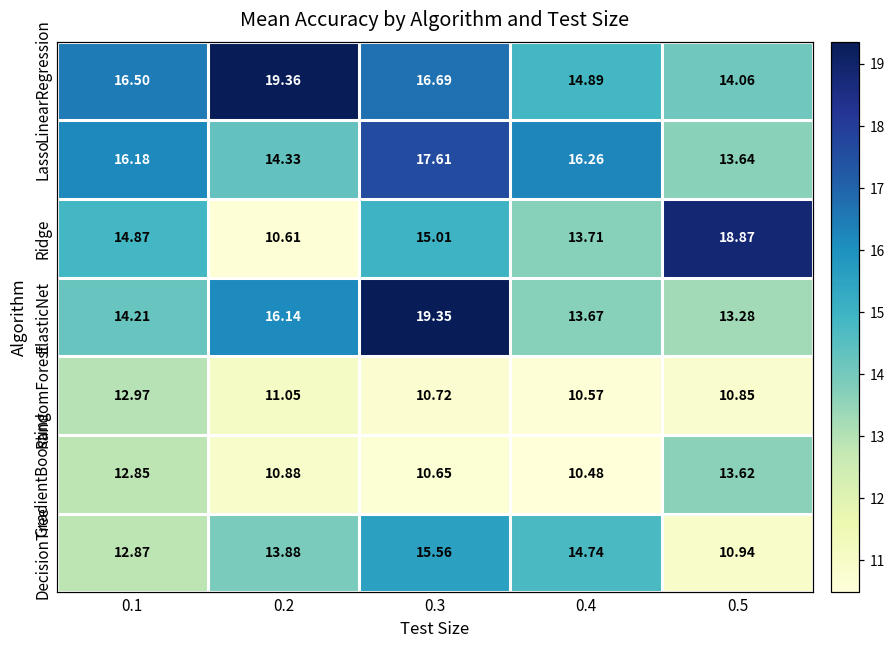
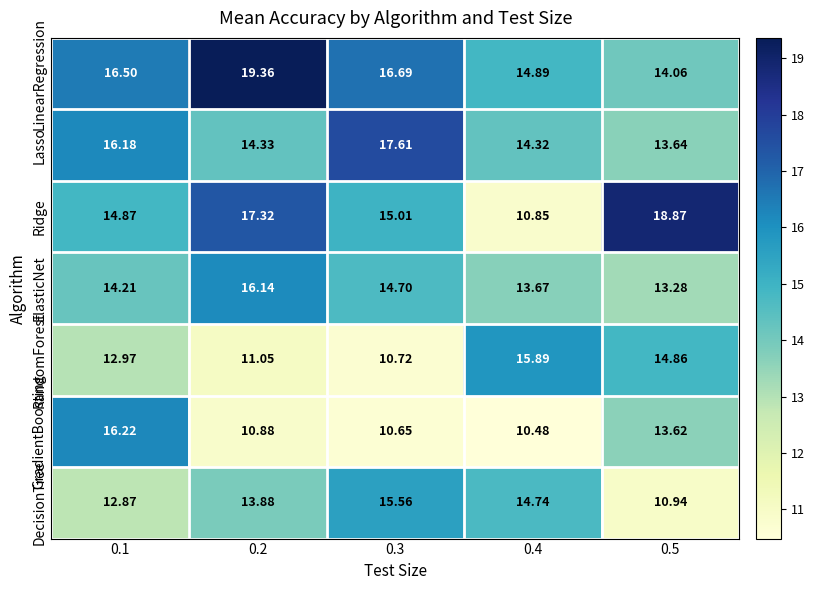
Lasso, 0.4: 16.26 -> 14.32
Ridge, 0.2: 10.61 -> 17.32
Ridge, 0.4: 13.71 -> 10.85
ElasticNet, 0.3: 19.35 -> 14.70
RandomForest, 0.4: 10.57 -> 15.89
RandomForest, 0.5: 10.85 -> 14.86
GradientBoosting, 0.1: 12.85 -> 16.22
